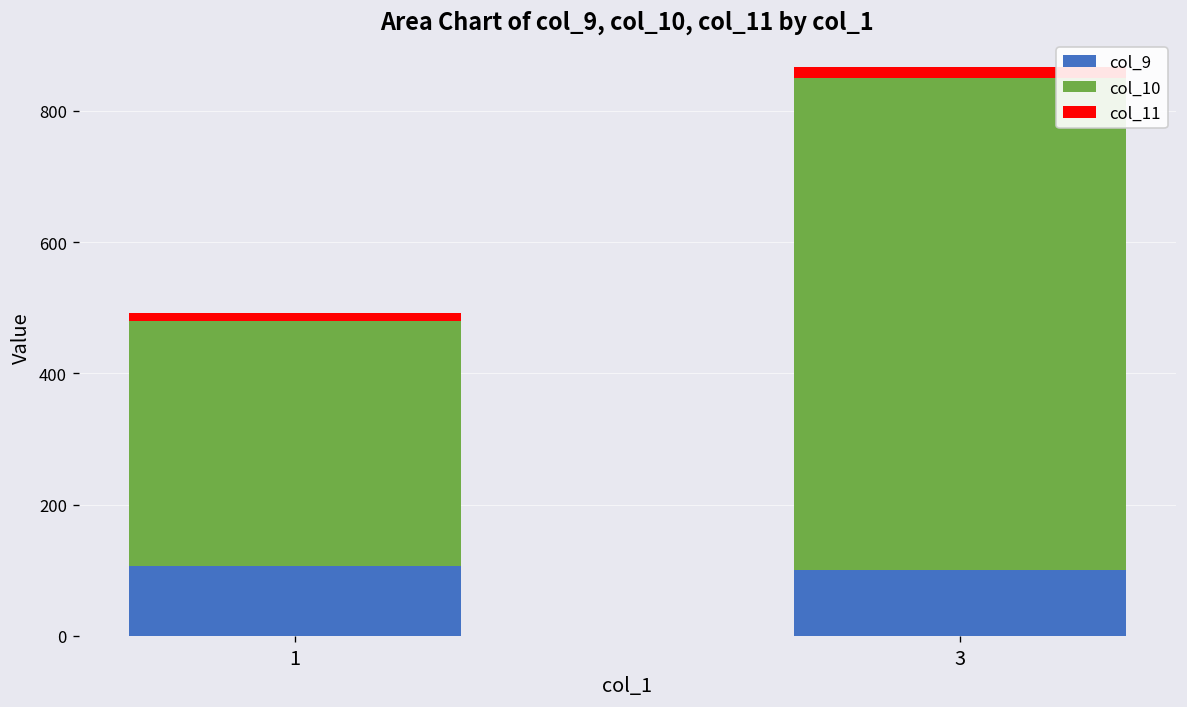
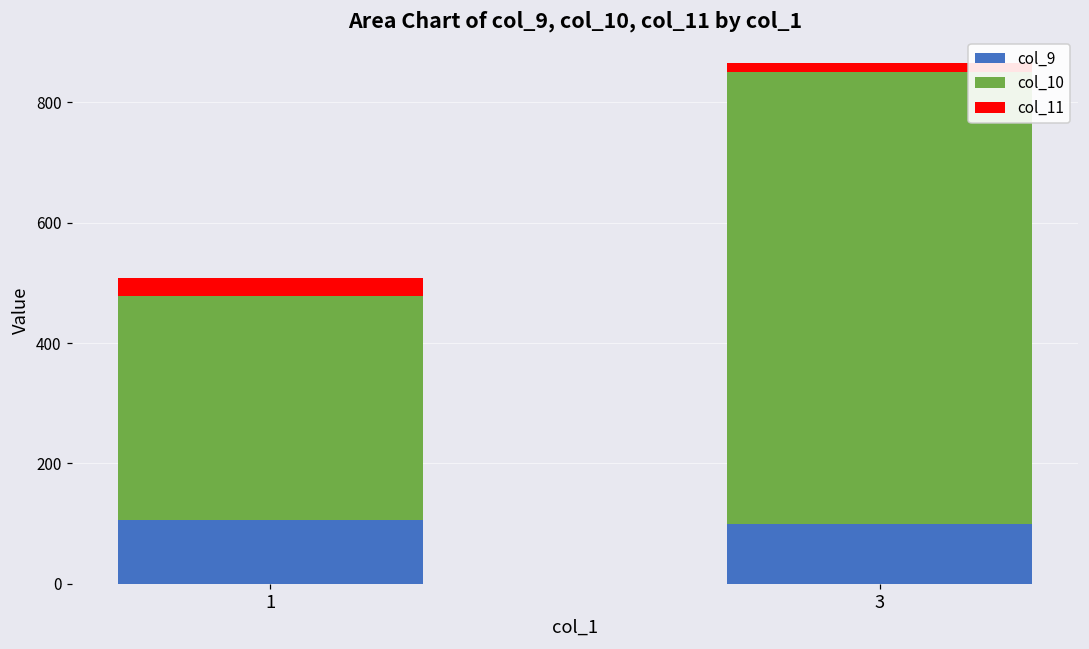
col_11, 1: 10 -> 30
